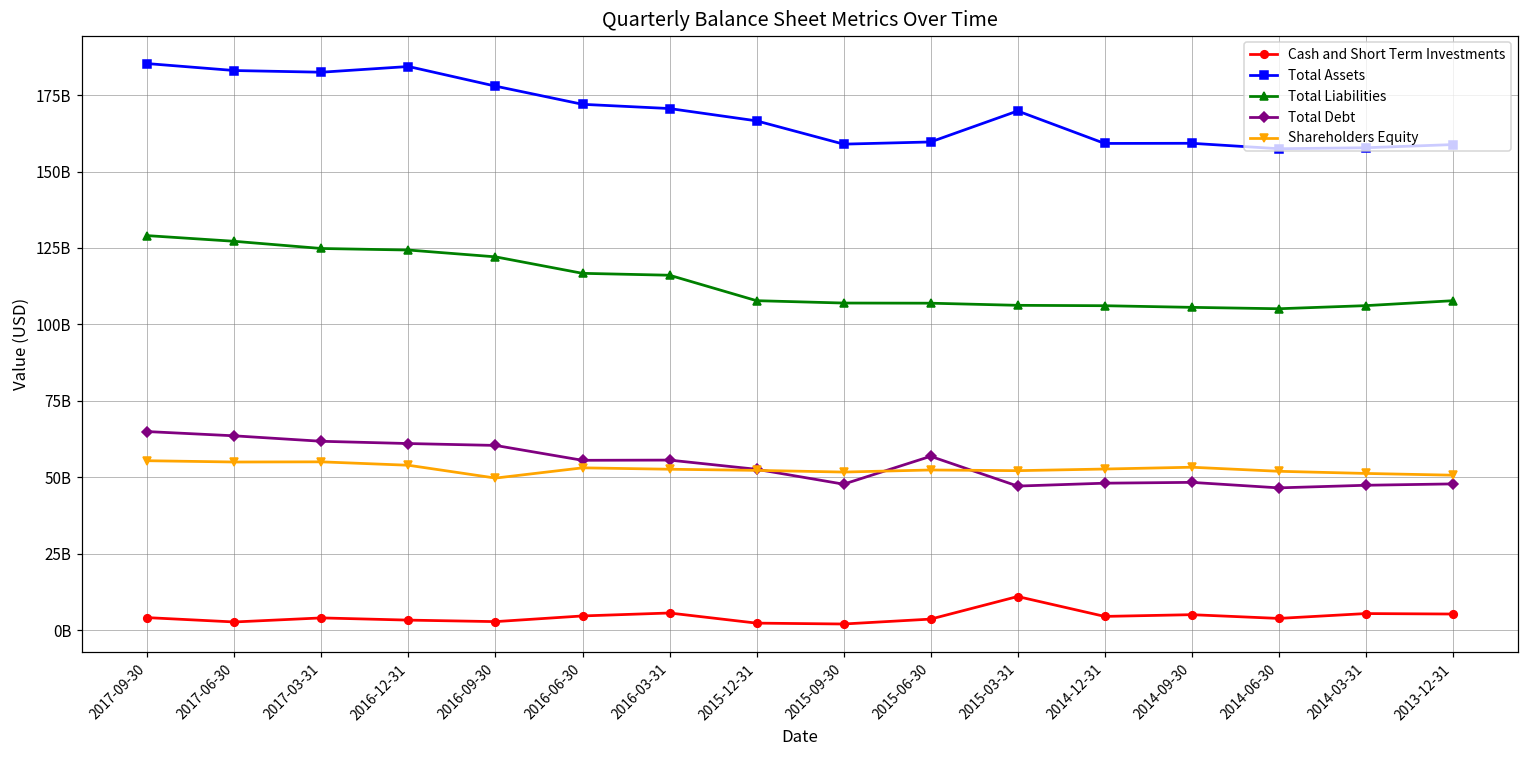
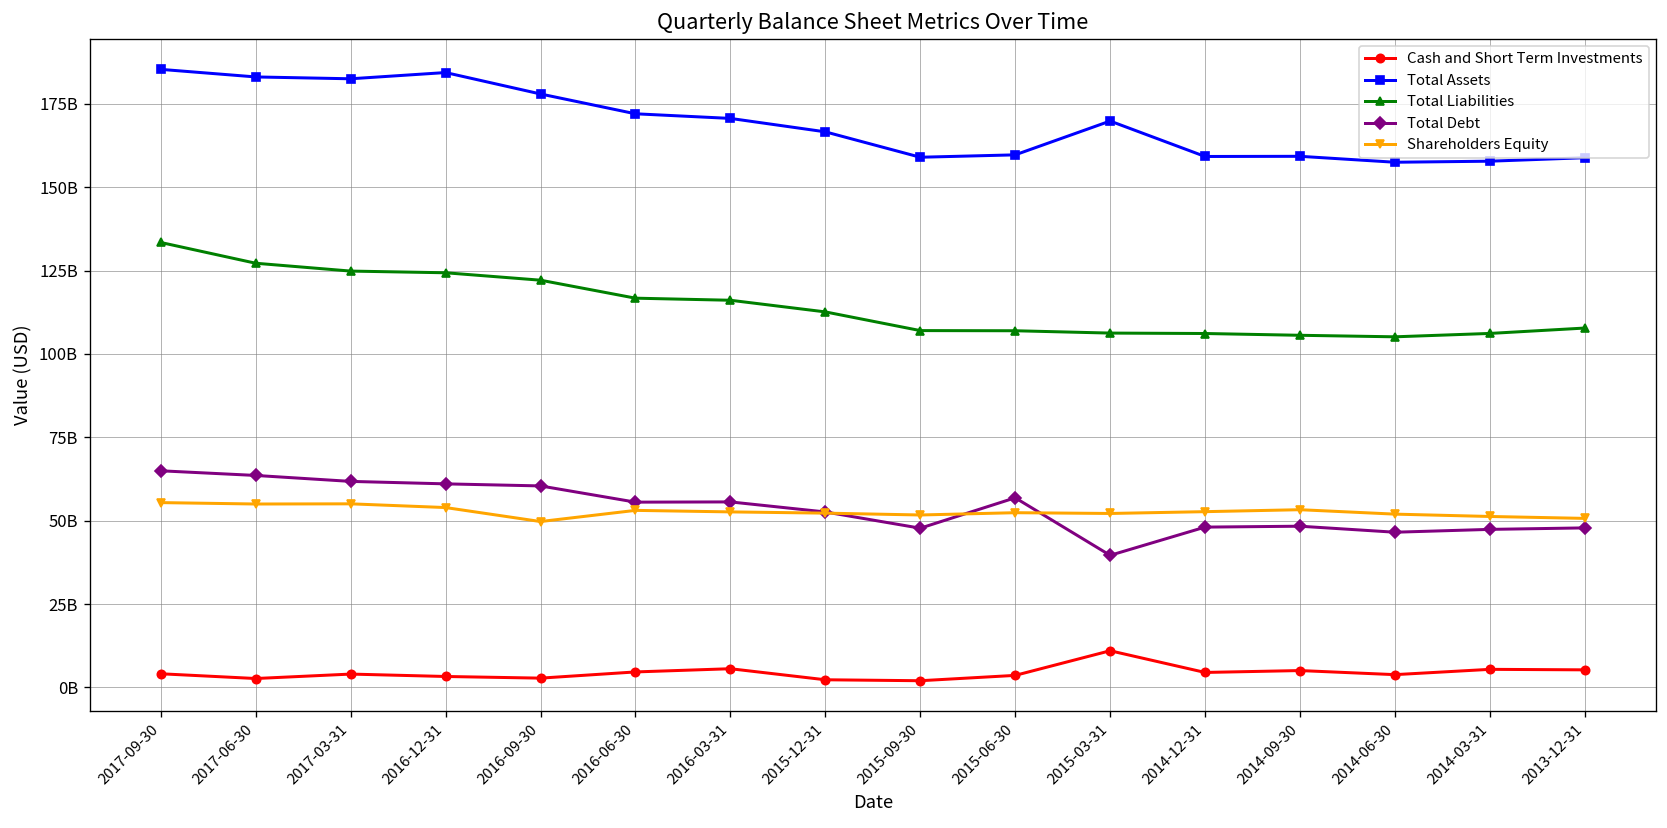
Total Liabilities, 2017-09-30: 129000000000 -> 133000000000
Total Liabilities, 2015-12-31: 108000000000 -> 113000000000
Total Debt, 2015-03-31: 47000000000 -> 40000000000
